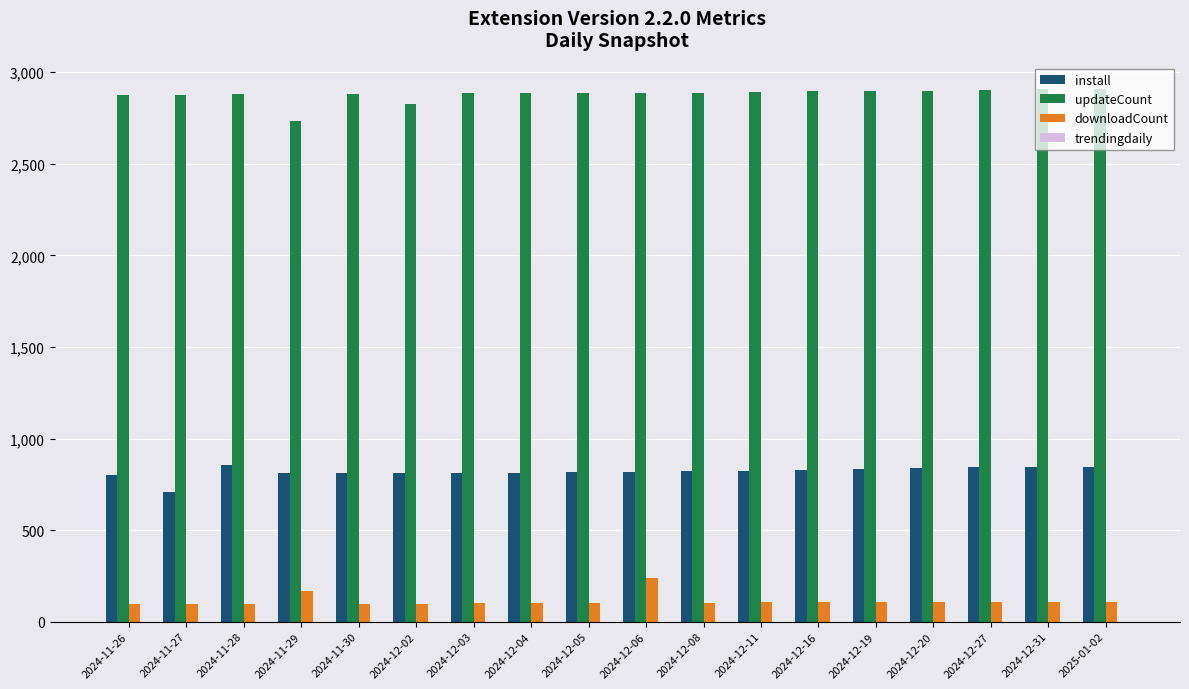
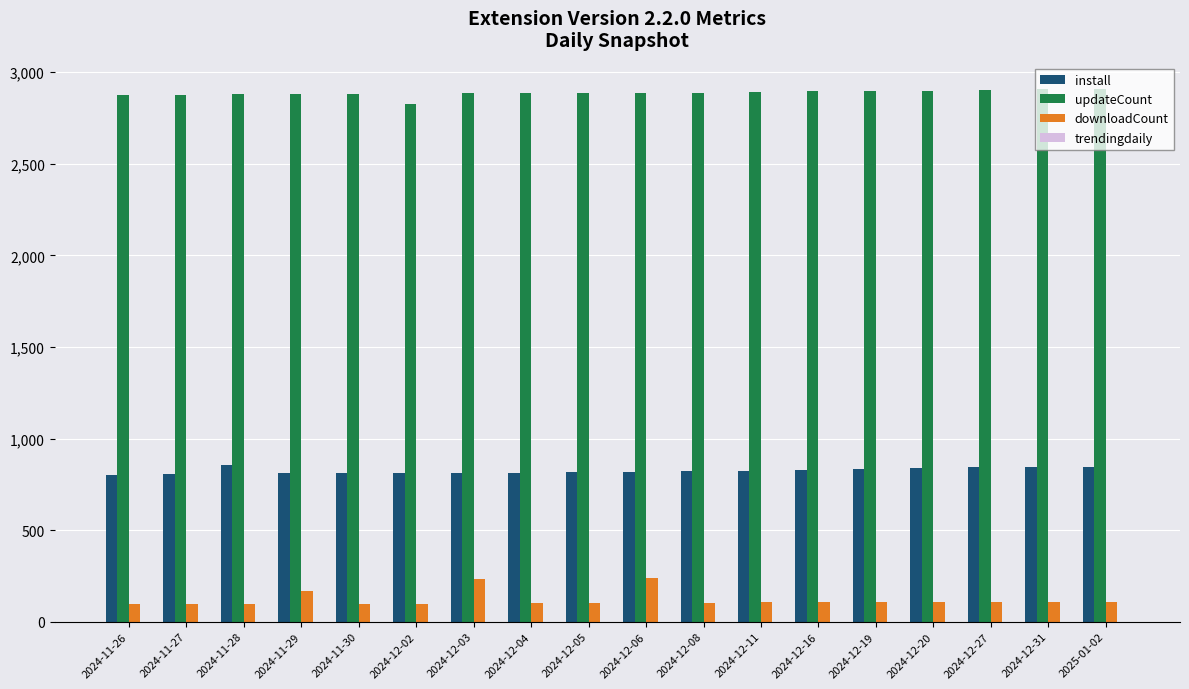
install, 2024-11-27: 710 -> 810
updateCount, 2024-11-29: 2,740 -> 2,880
downloadCount, 2024-12-03: 100 -> 240
